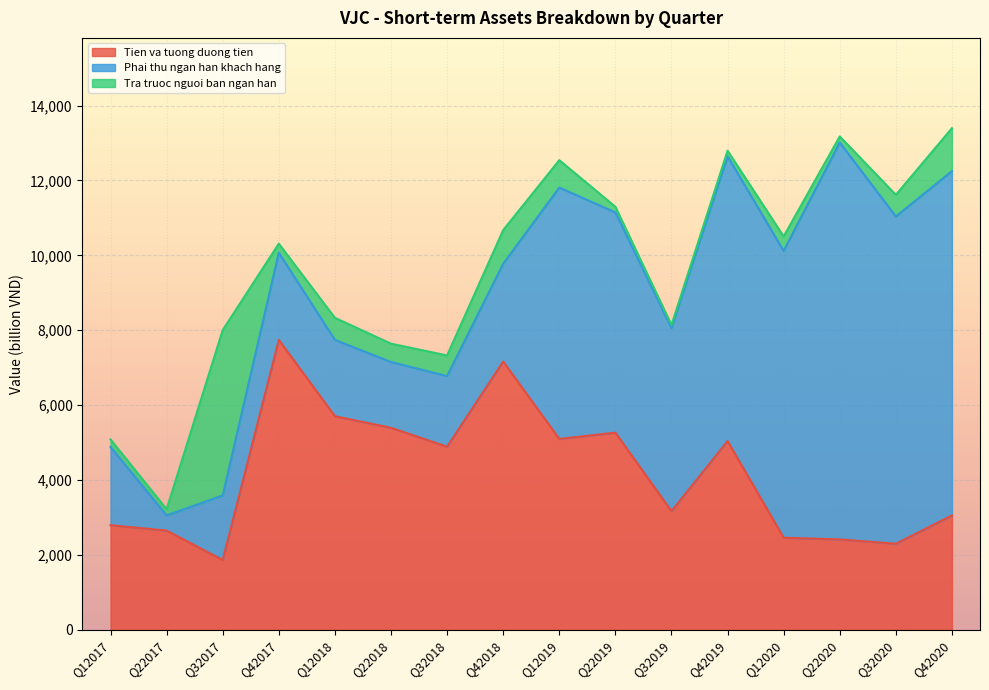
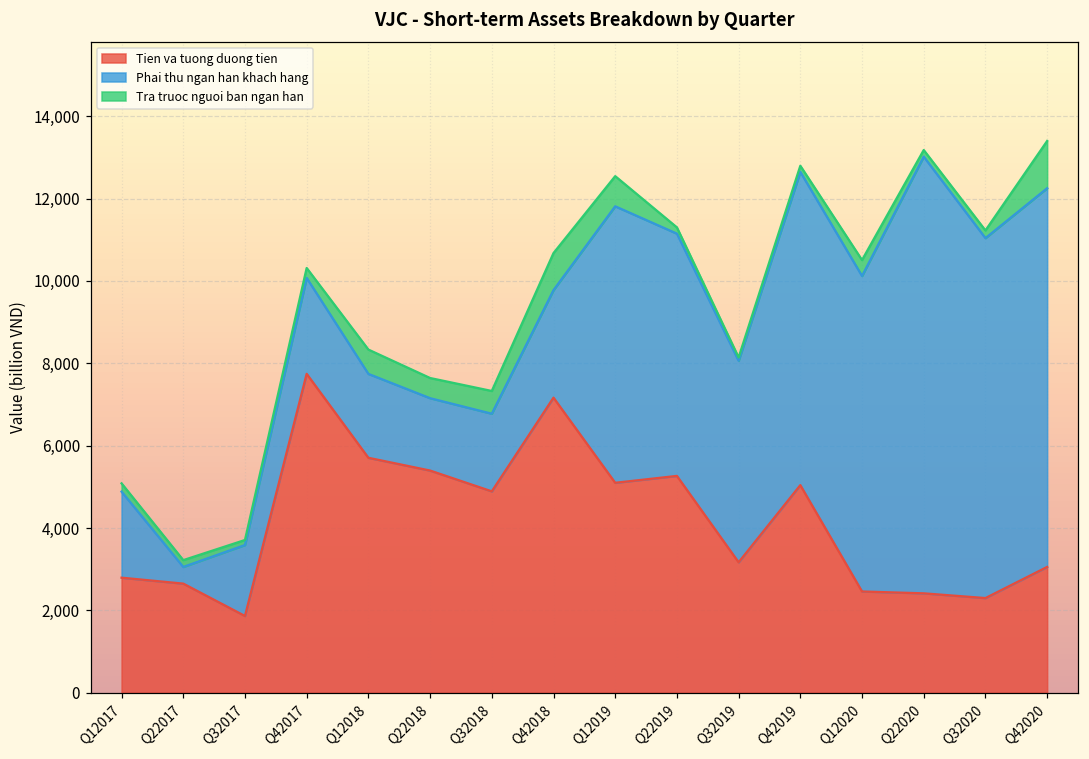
Tra truoc nguoi ban ngan han, Q32017: 4,400 -> 100
Tra truoc nguoi ban ngan han, Q32020: 600 -> 200
